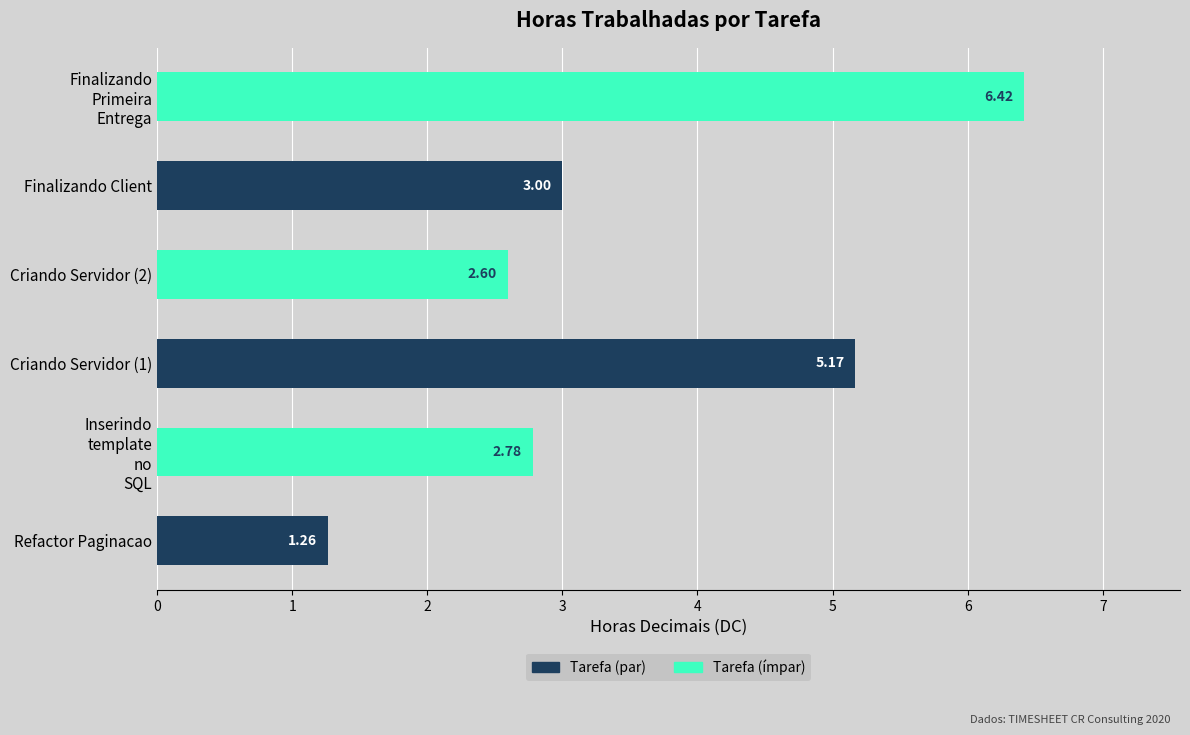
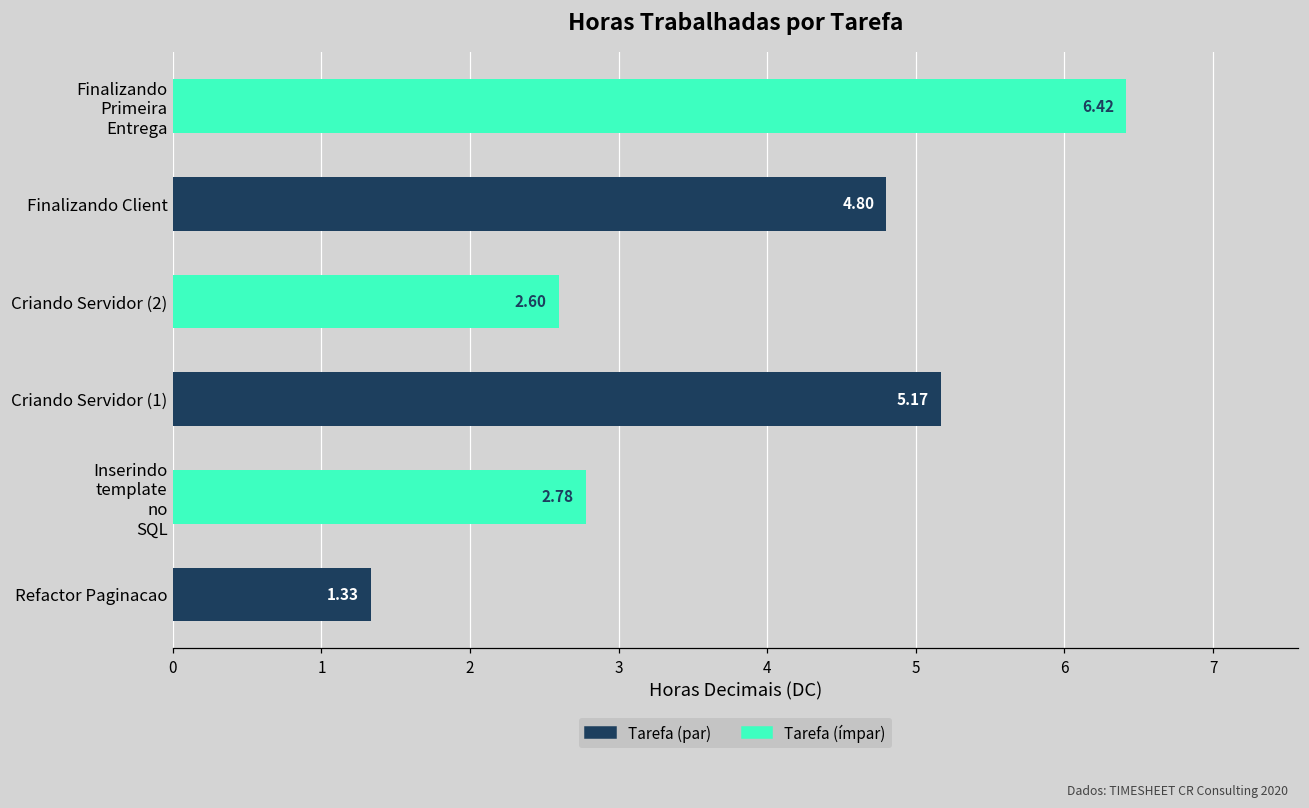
Tarefa (par), Finalizando Client: 3.00 -> 4.80
Tarefa (par), Refactor Paginacao: 1.26 -> 1.33
